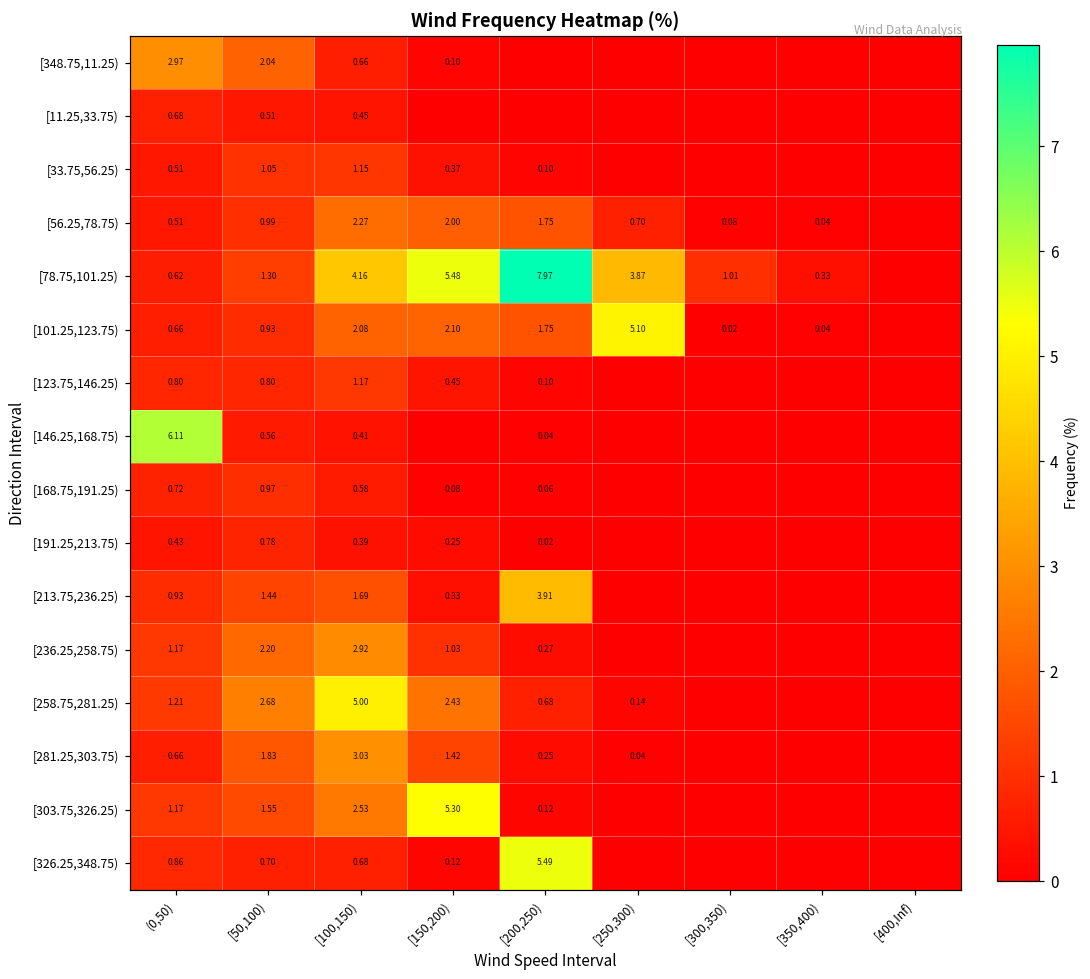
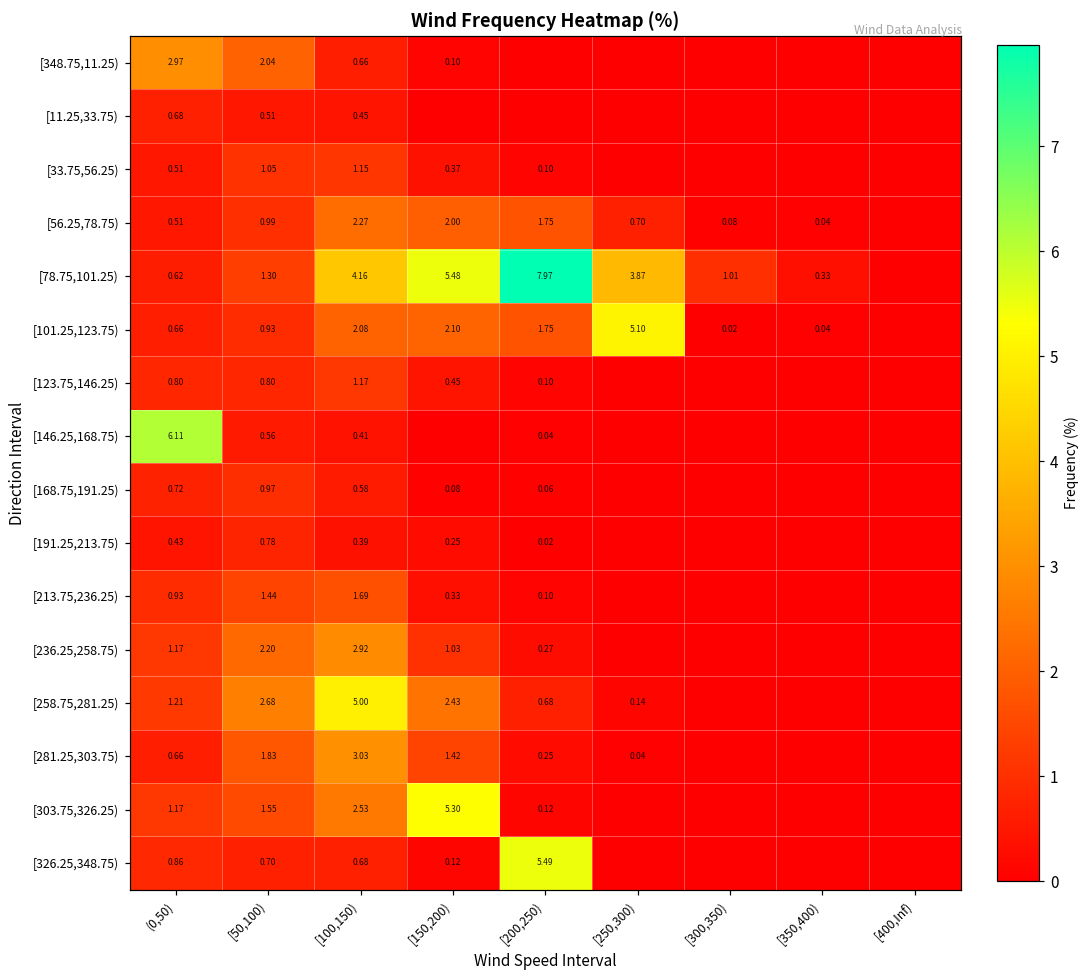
[213.75,236.25), [200,250): 3.91 -> 0.10
